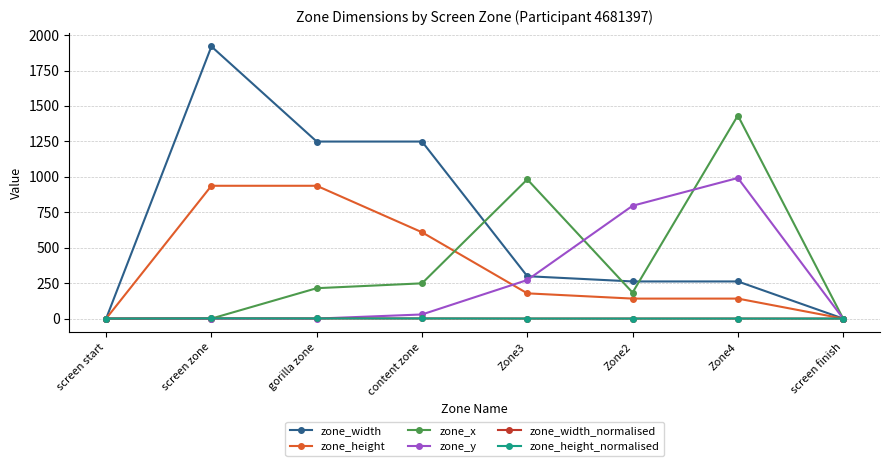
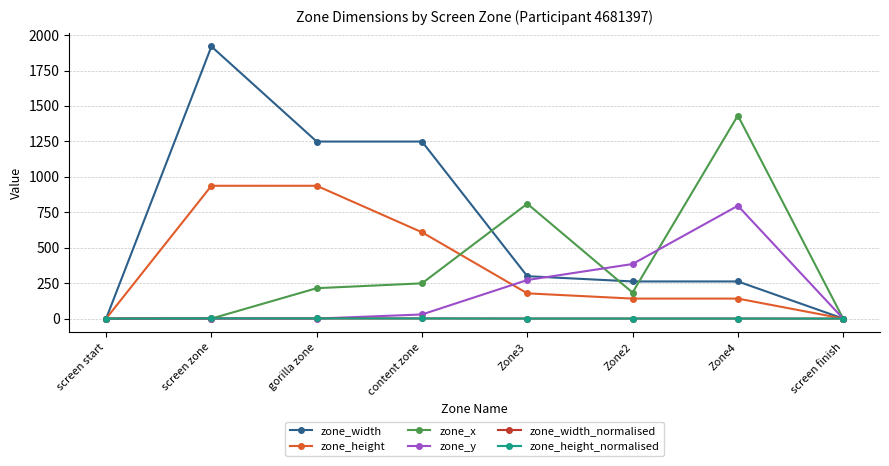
zone_x, Zone3: 980 -> 810
zone_y, Zone2: 800 -> 390
zone_y, Zone4: 990 -> 800
